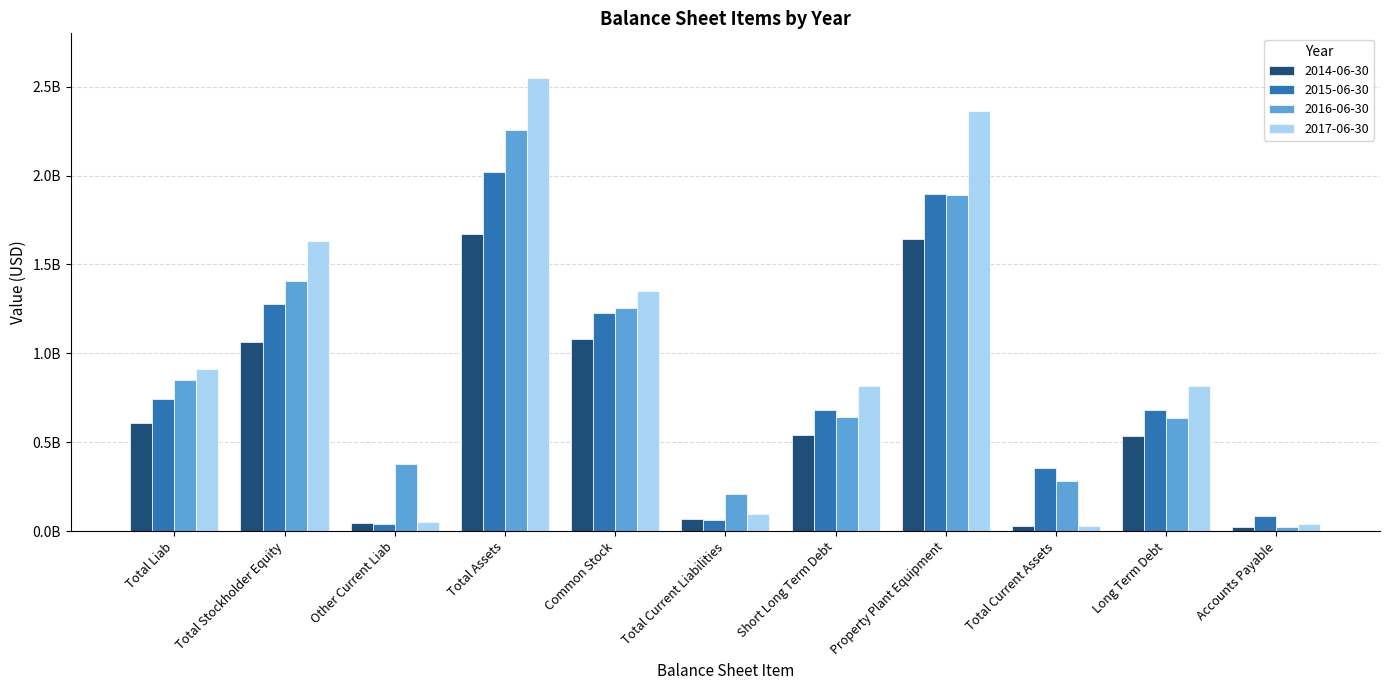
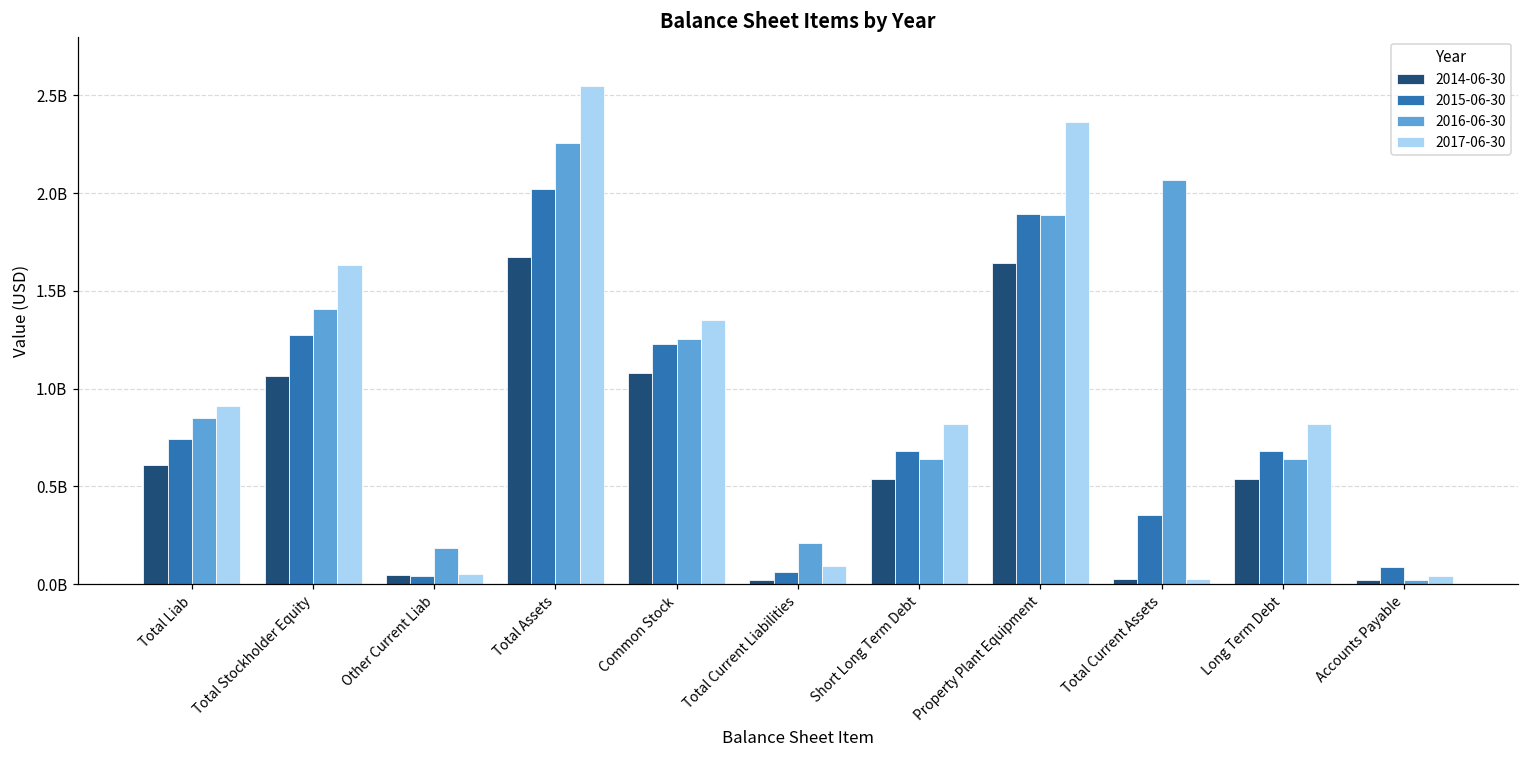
2016-06-30, Other Current Liab: 380000000 -> 190000000
2014-06-30, Total Current Liabilities: 70000000 -> 20000000
2016-06-30, Total Current Assets: 280000000 -> 2070000000
